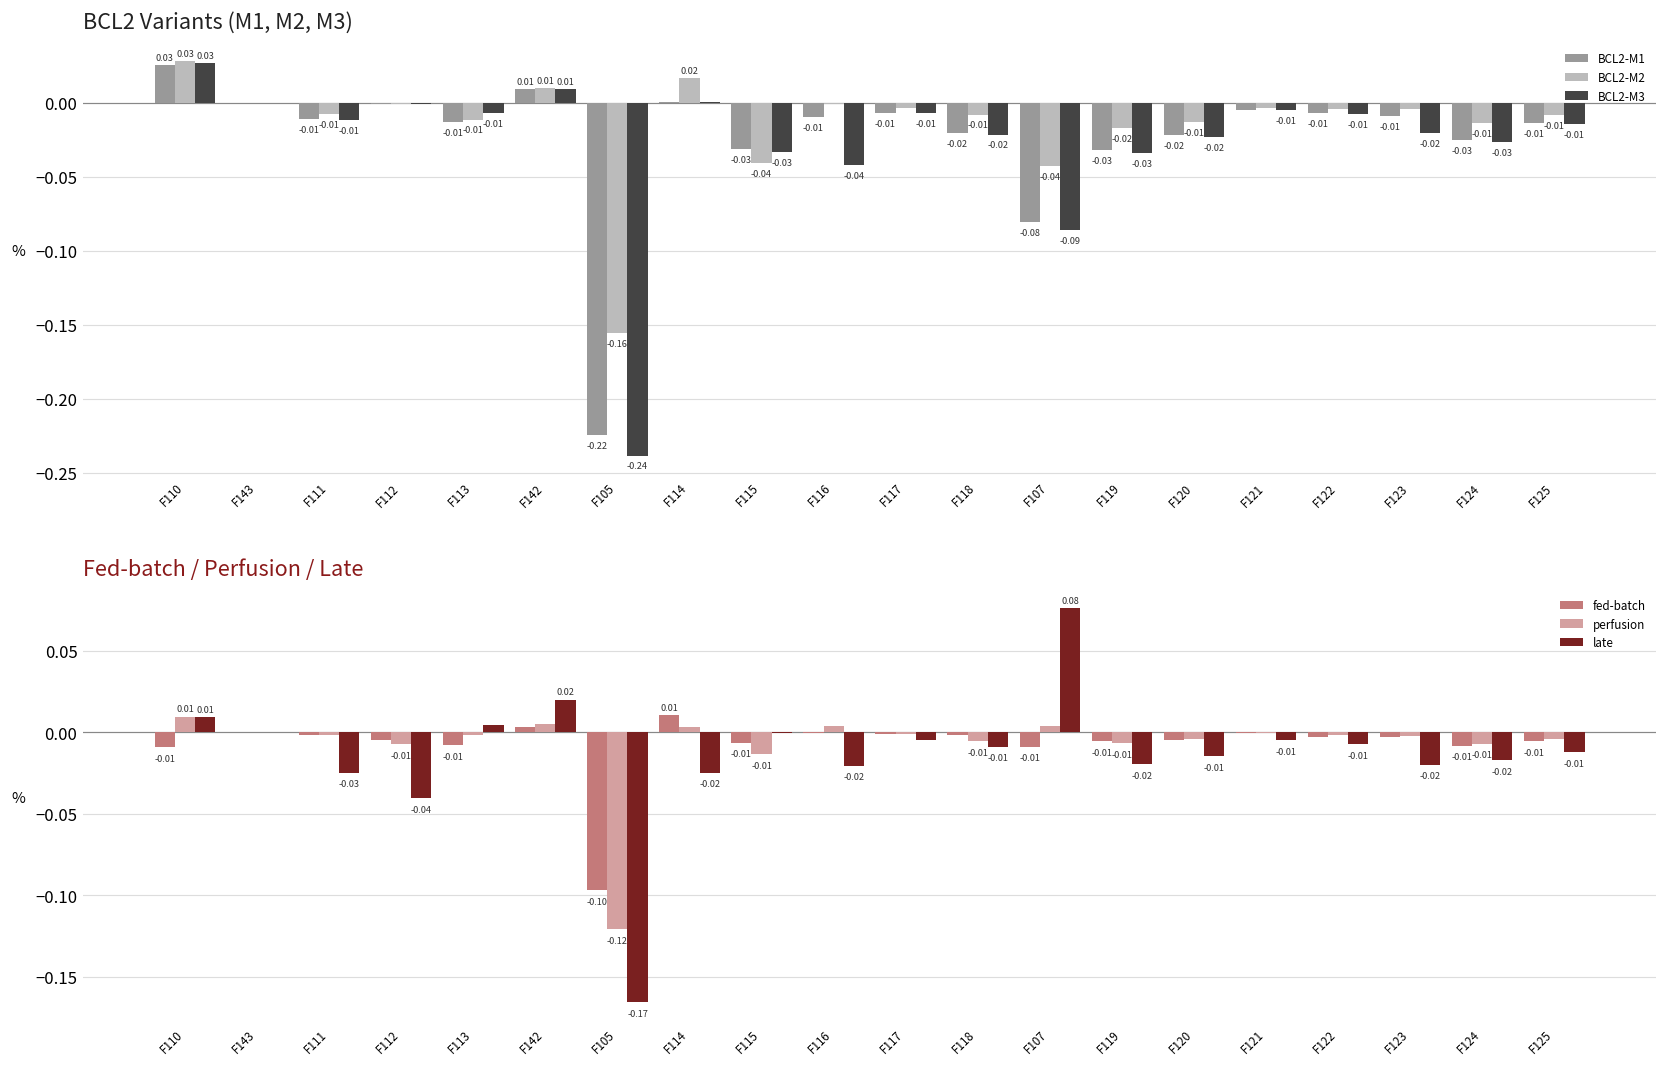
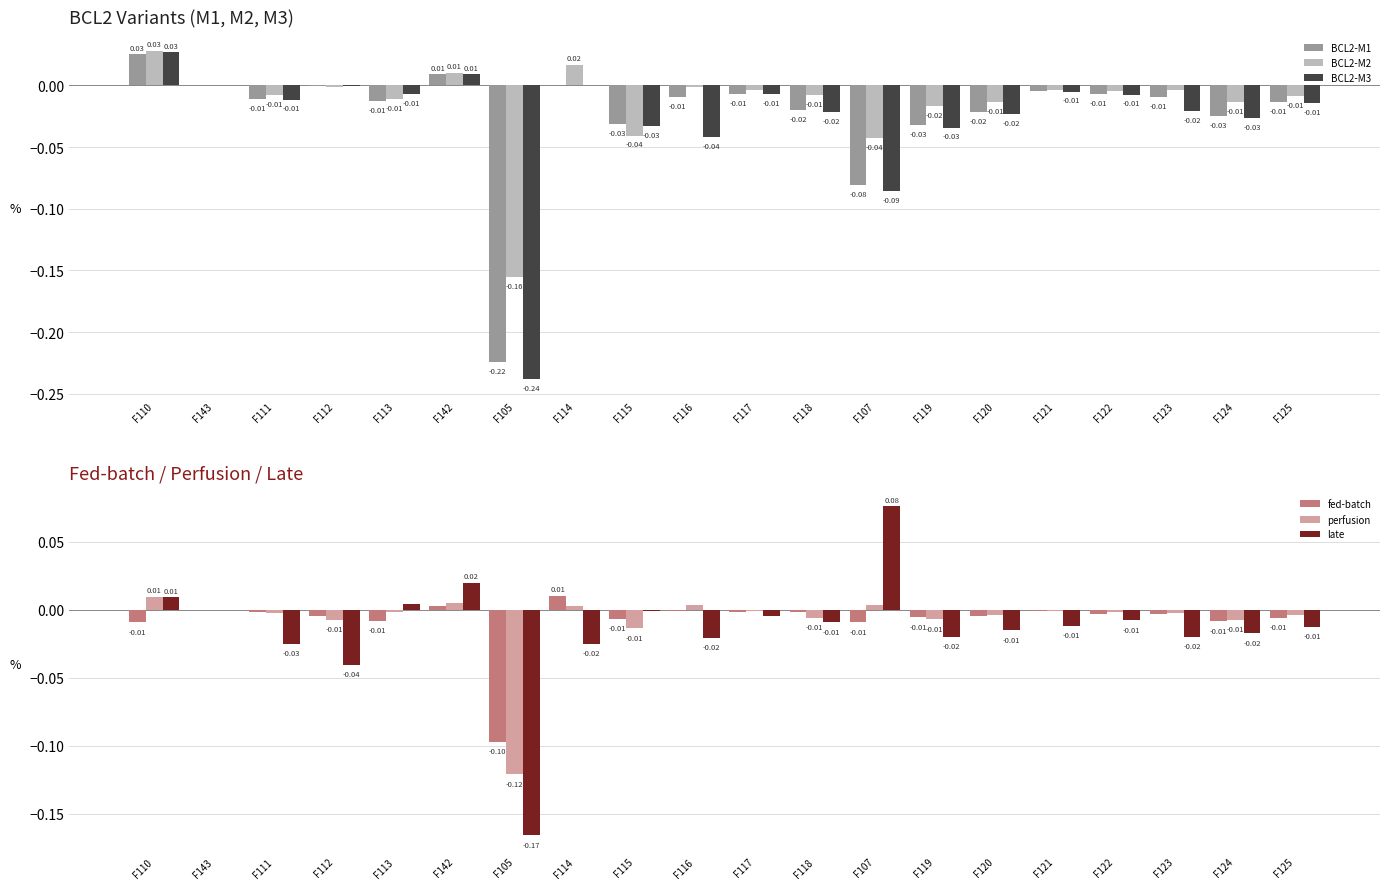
Fed-batch / Perfusion / Late, late, F121: -0.005 -> -0.012
